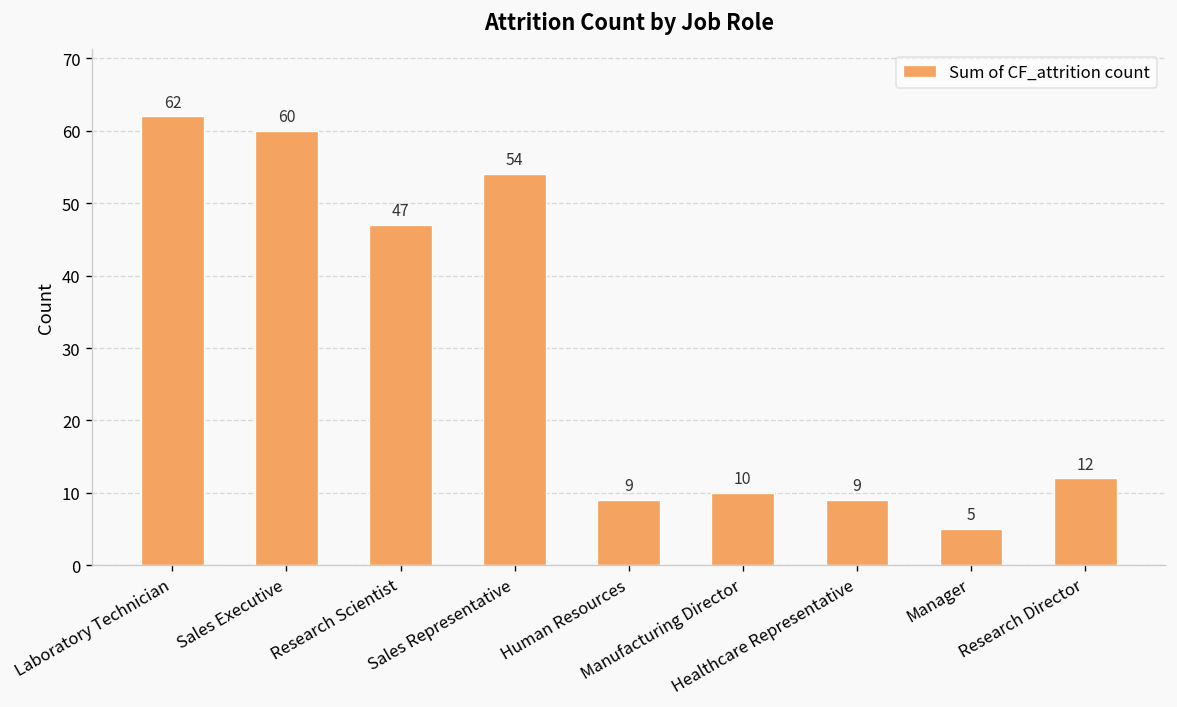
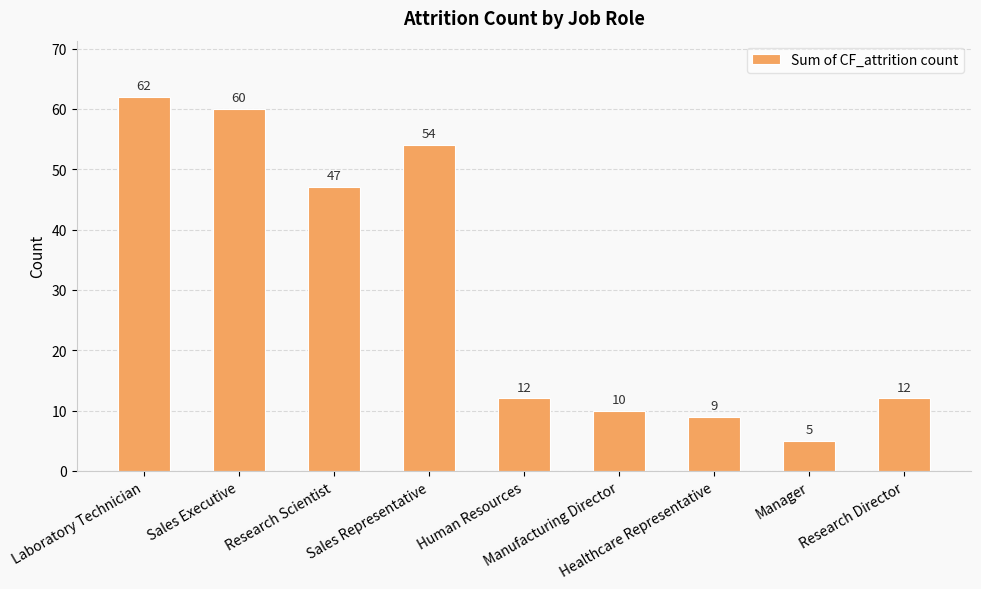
Human Resources: 9 -> 12
